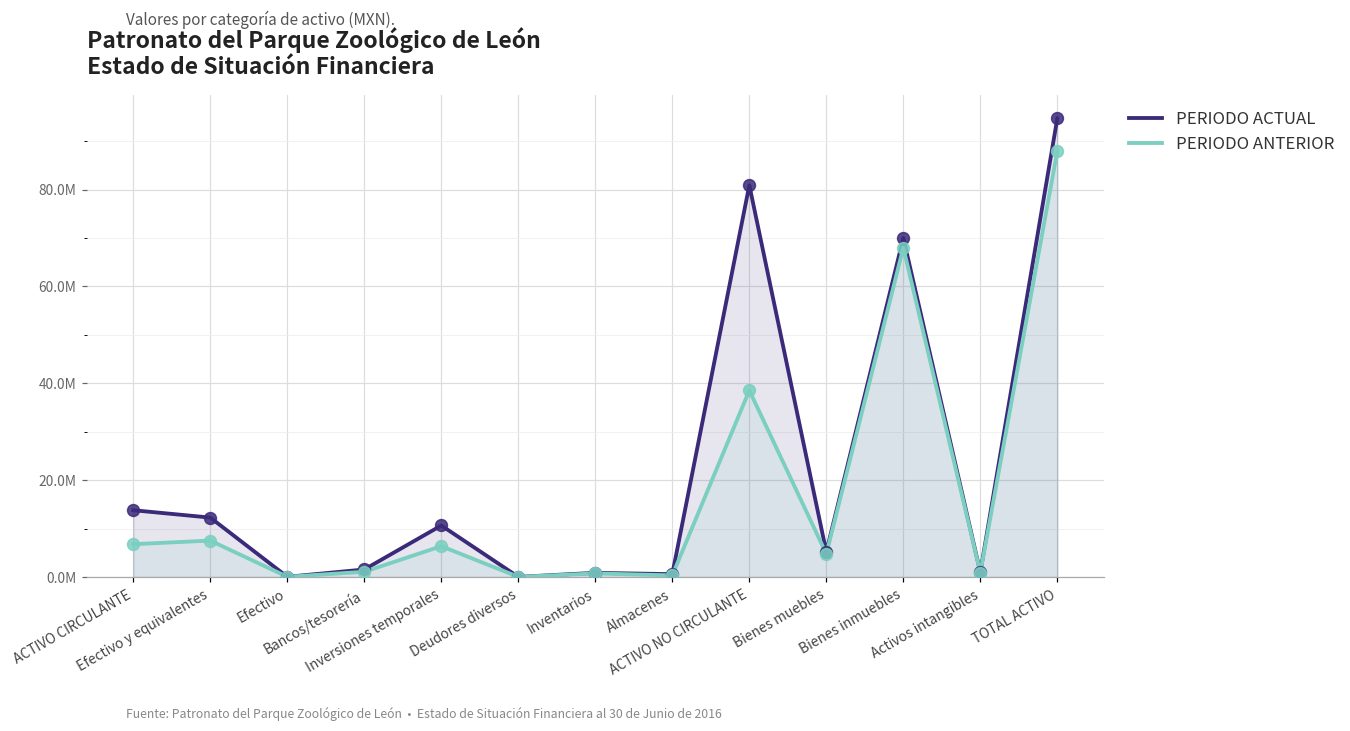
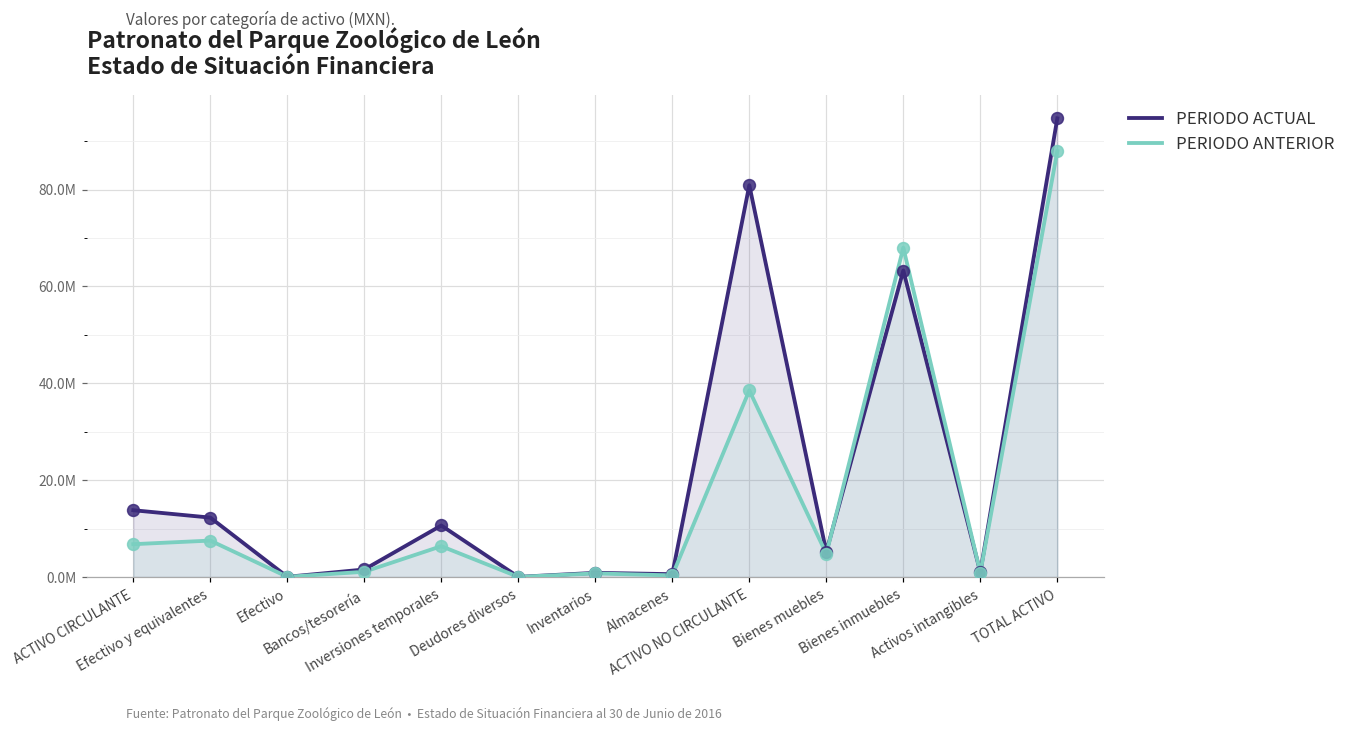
PERIODO ACTUAL, Bienes inmuebles: 70000000 -> 63000000
